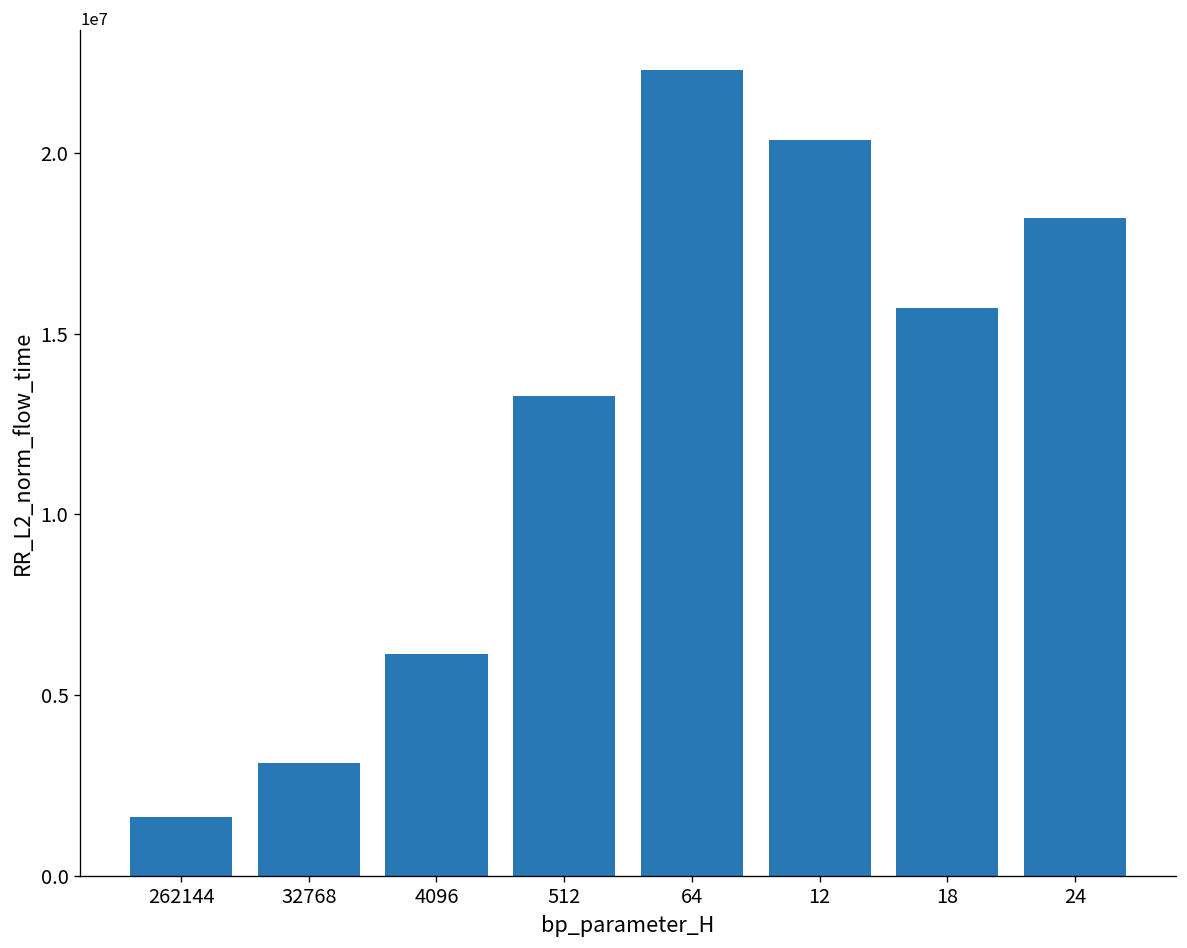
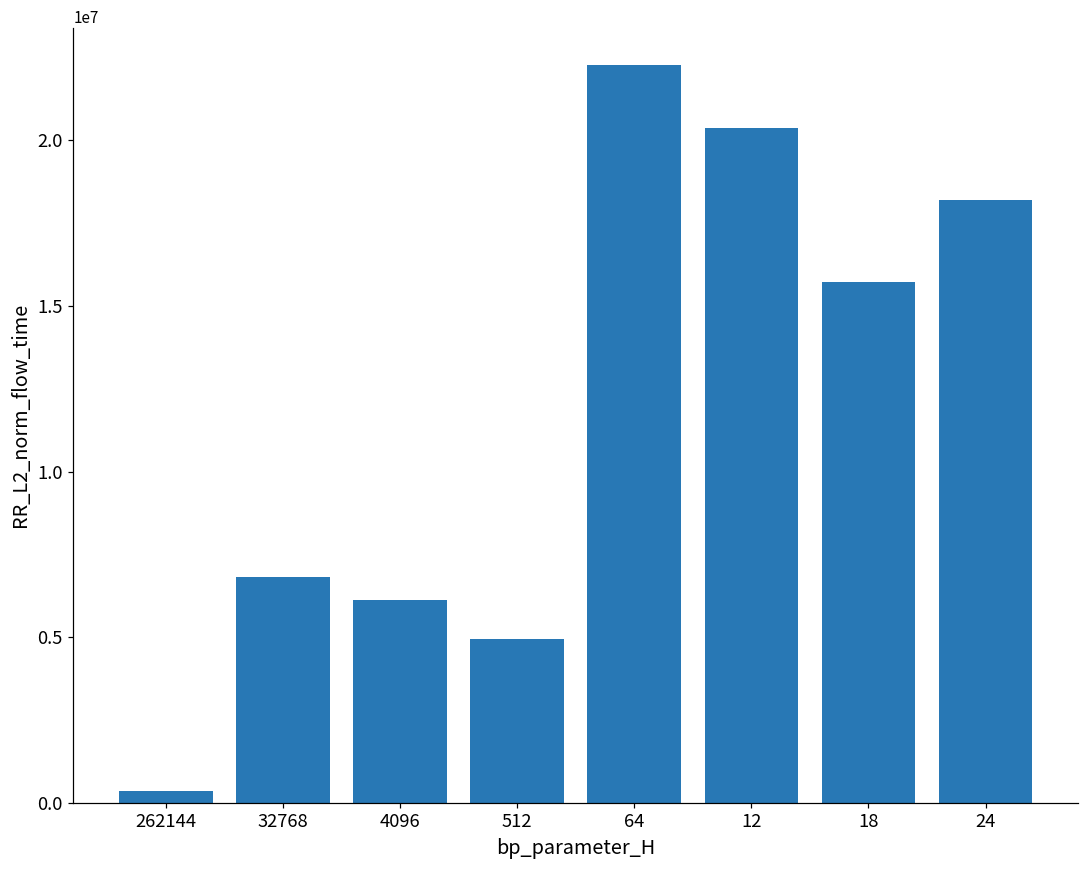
262144: 1600000 -> 400000
32768: 3100000 -> 6800000
512: 13300000 -> 5000000
